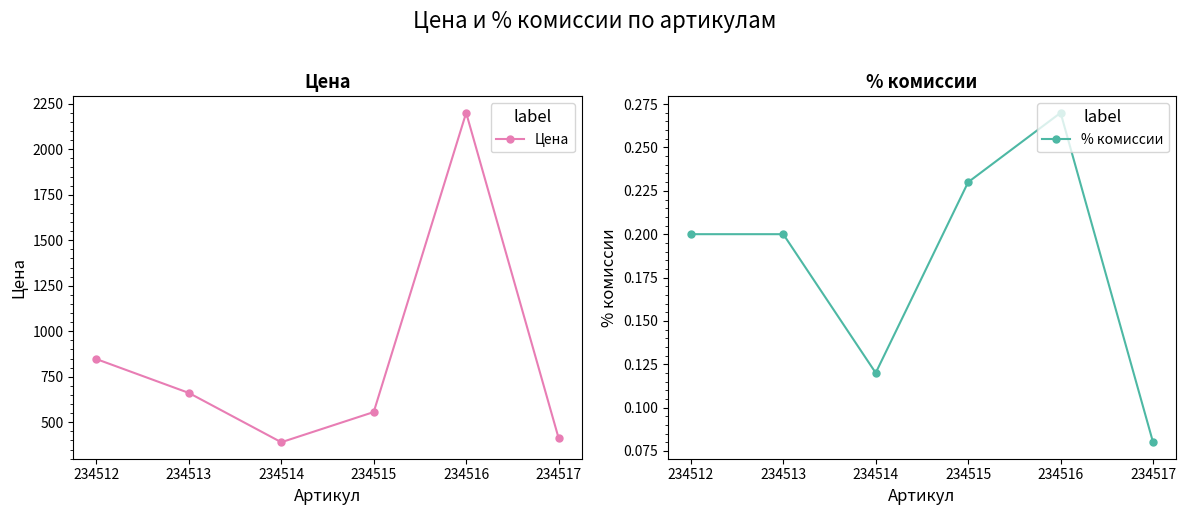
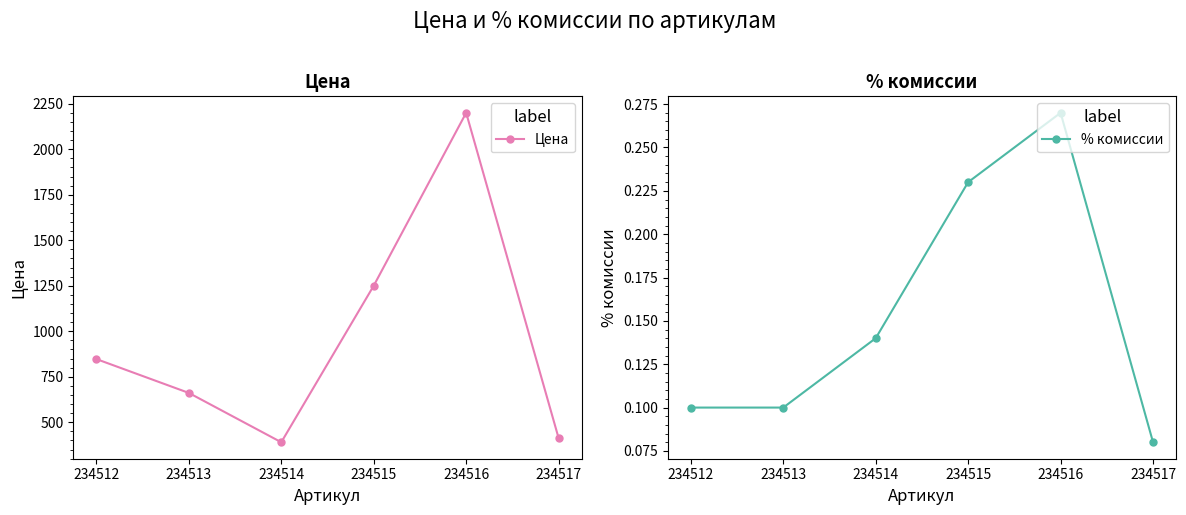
Цена, 234515: 560 -> 1250
% комиссии, 234512: 0.2 -> 0.1
% комиссии, 234513: 0.2 -> 0.1
% комиссии, 234514: 0.12 -> 0.14
